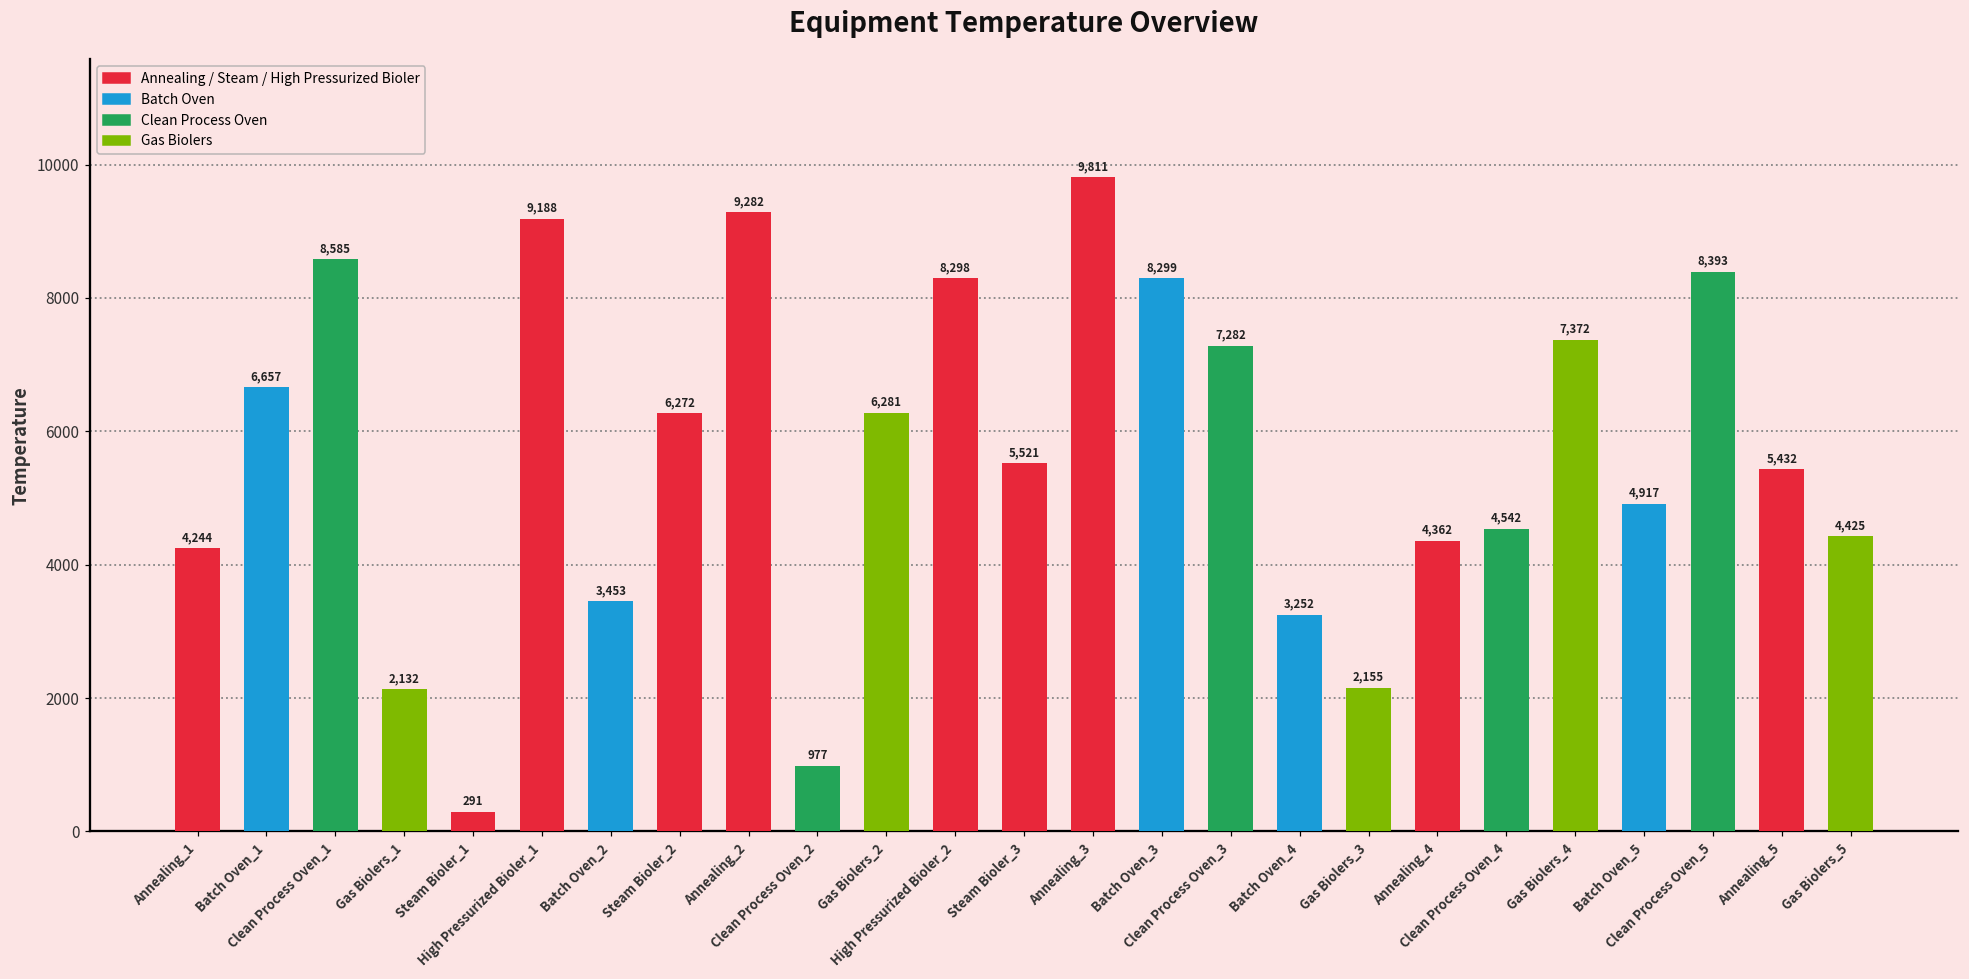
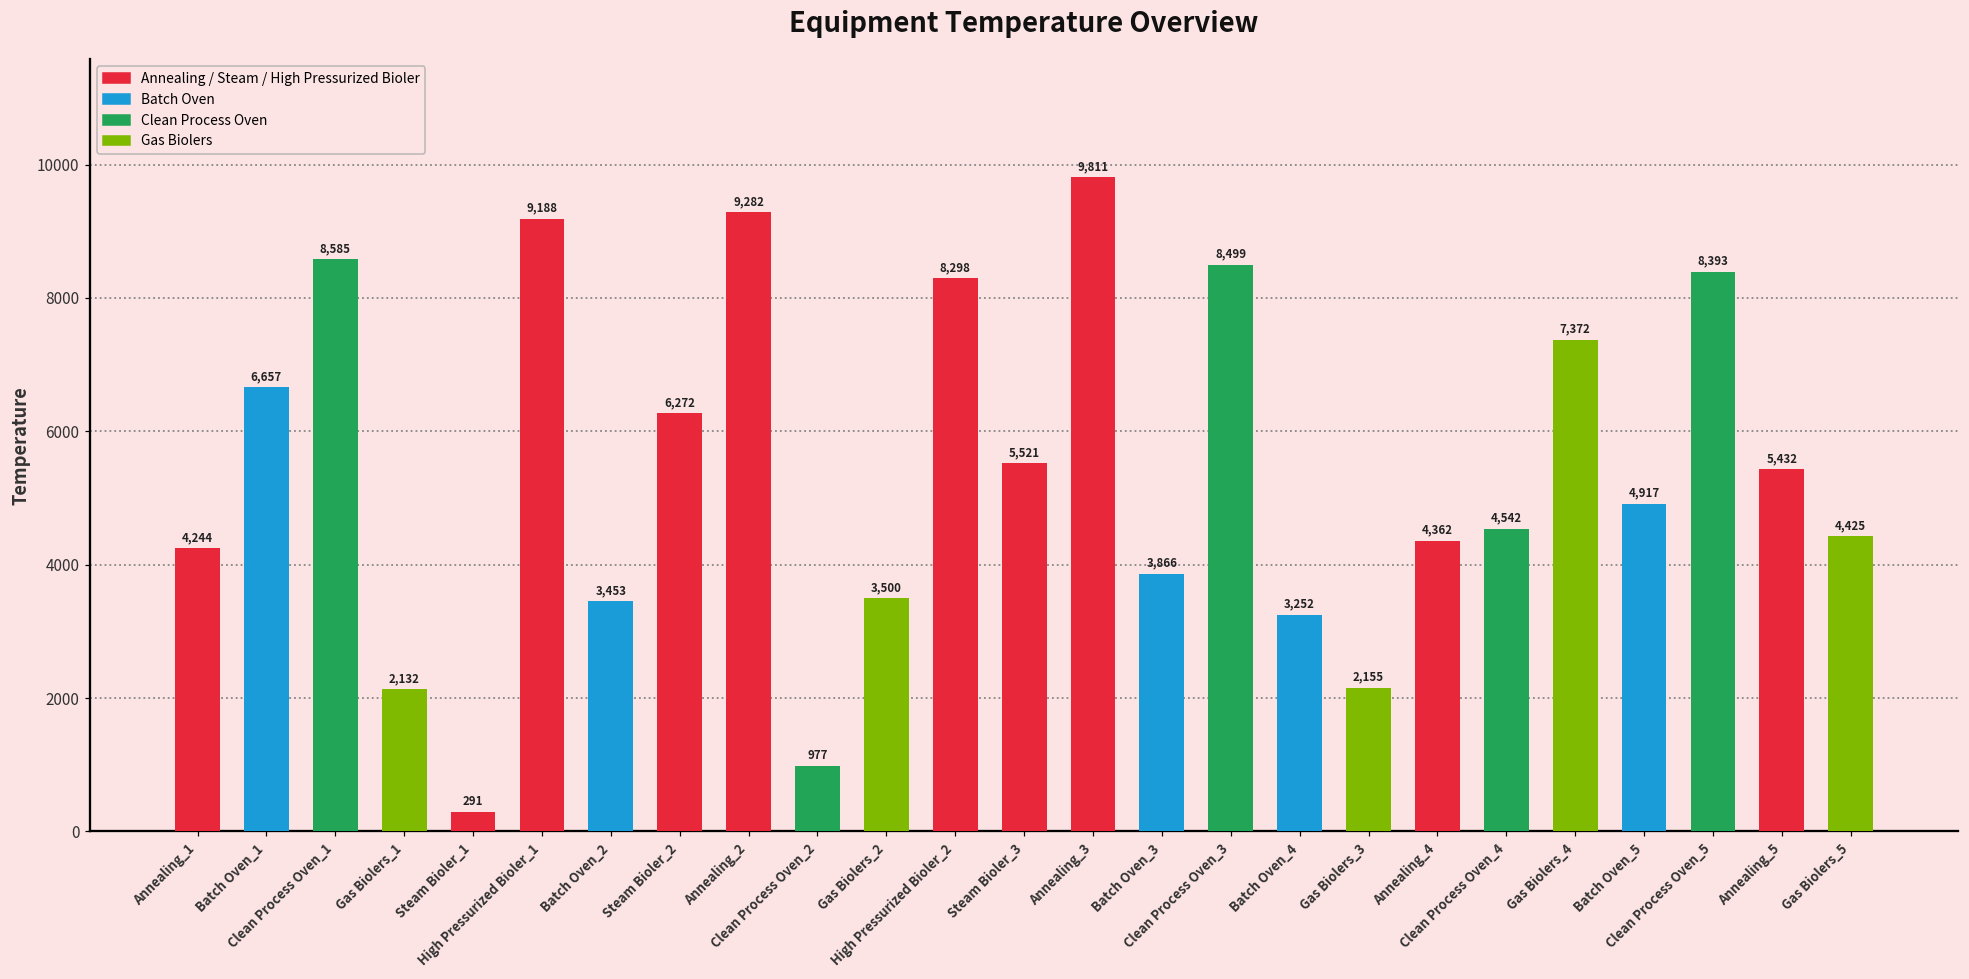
Gas Biolers_2: 6,281 -> 3,500
Batch Oven_3: 8,299 -> 3,866
Clean Process Oven_3: 7,282 -> 8,499
